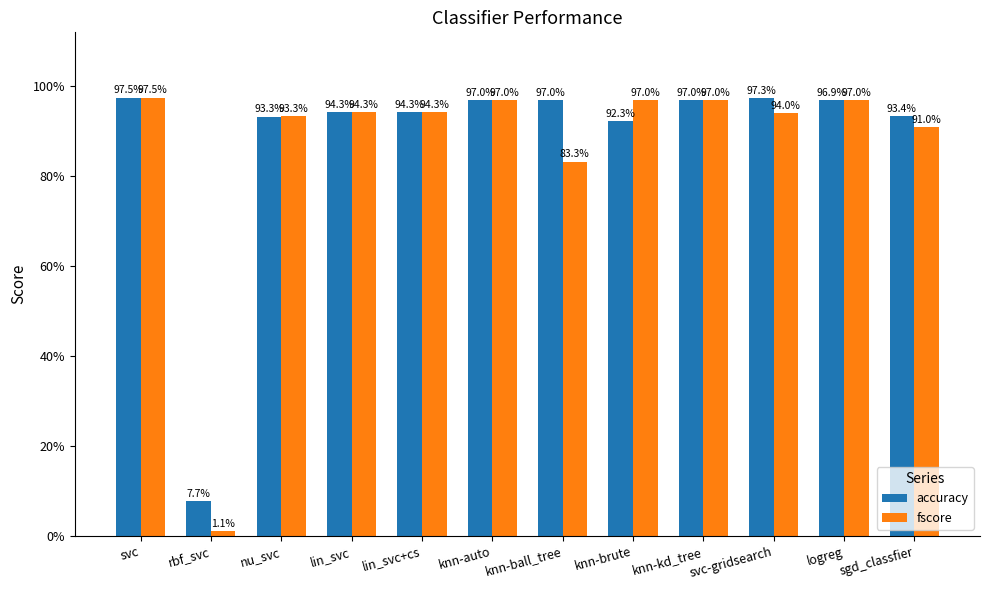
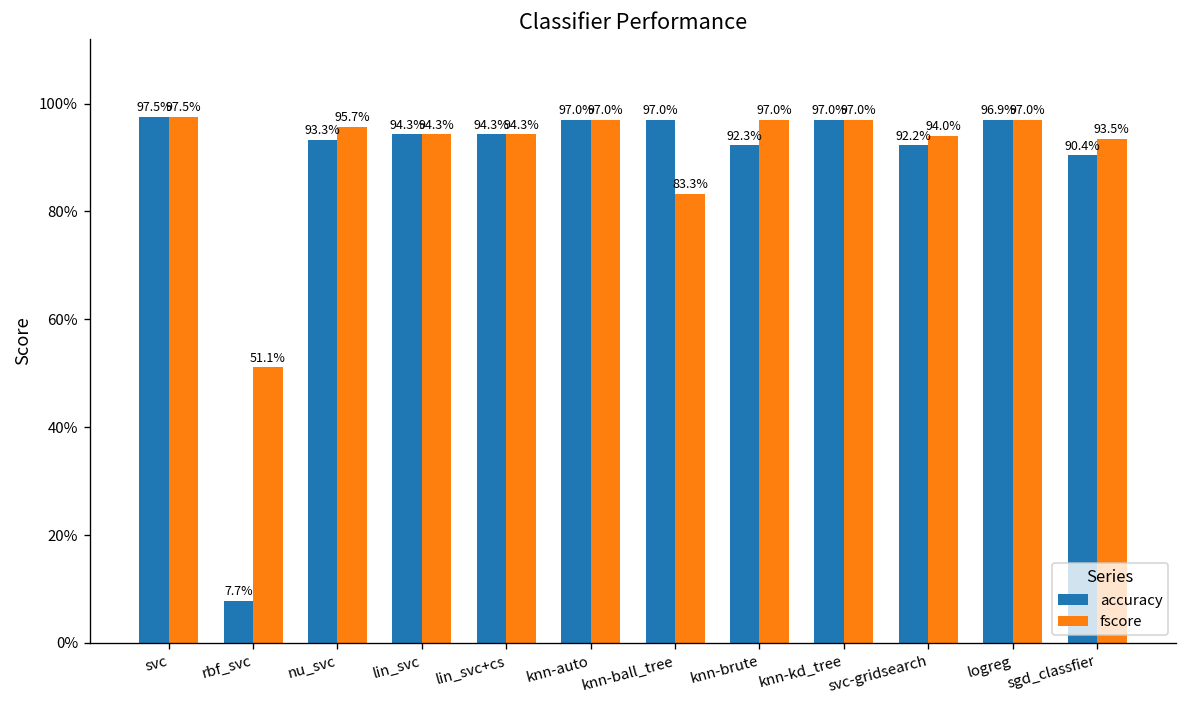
fscore, rbf_svc: 1.1% -> 51.1%
fscore, nu_svc: 93.3% -> 95.7%
accuracy, svc-gridsearch: 97.3% -> 92.2%
accuracy, sgd_classfier: 93.4% -> 90.4%
fscore, sgd_classfier: 91.0% -> 93.5%
